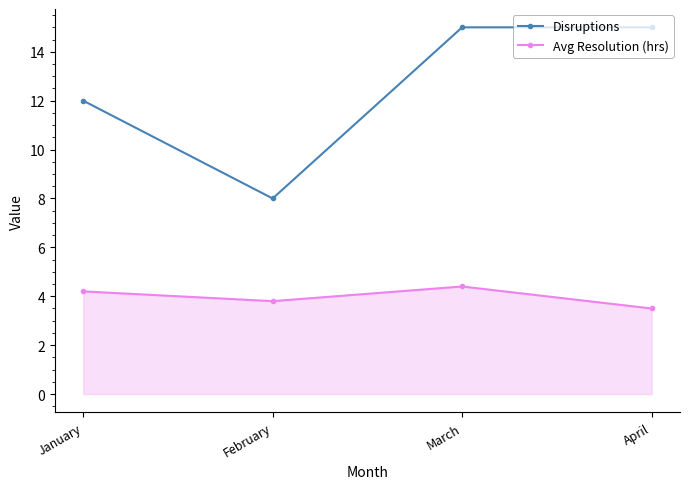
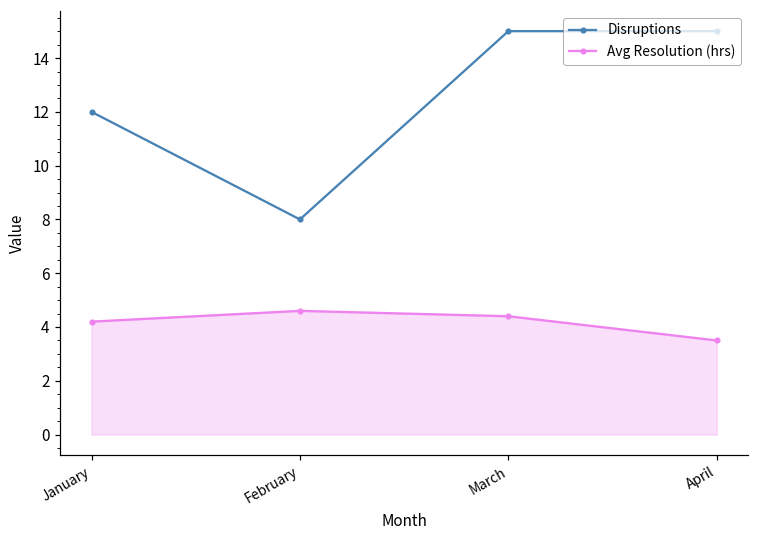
Avg Resolution (hrs), February: 3.8 -> 4.6
